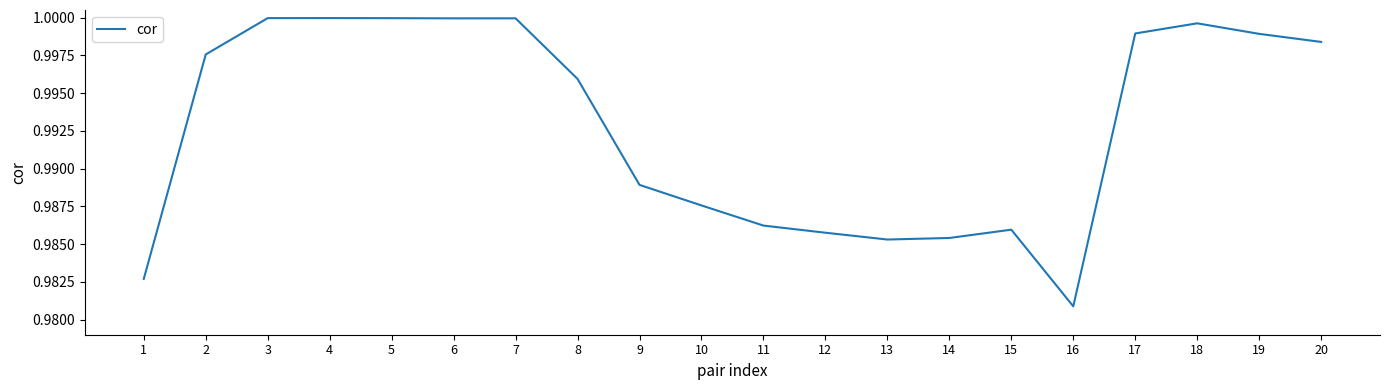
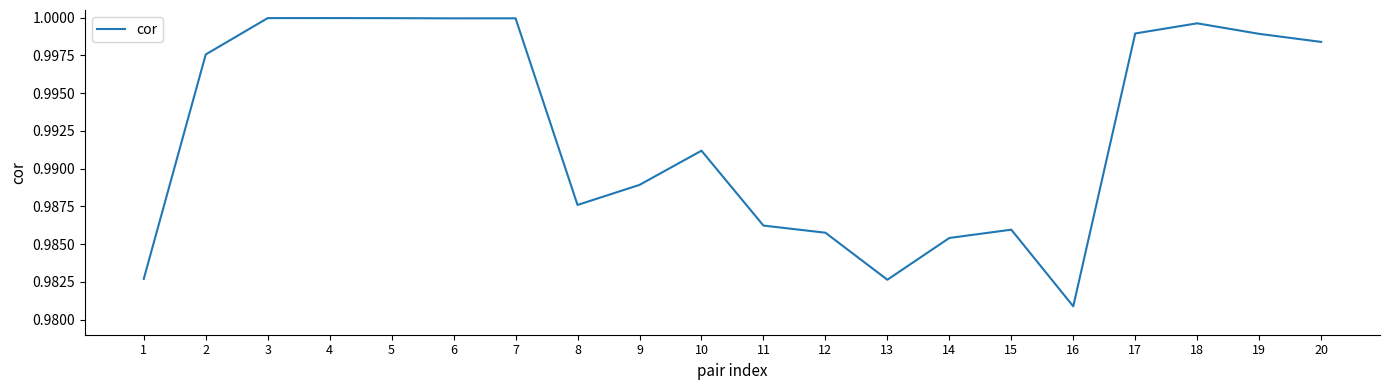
8: 0.9959 -> 0.9876
10: 0.9876 -> 0.9912
13: 0.9853 -> 0.9826
